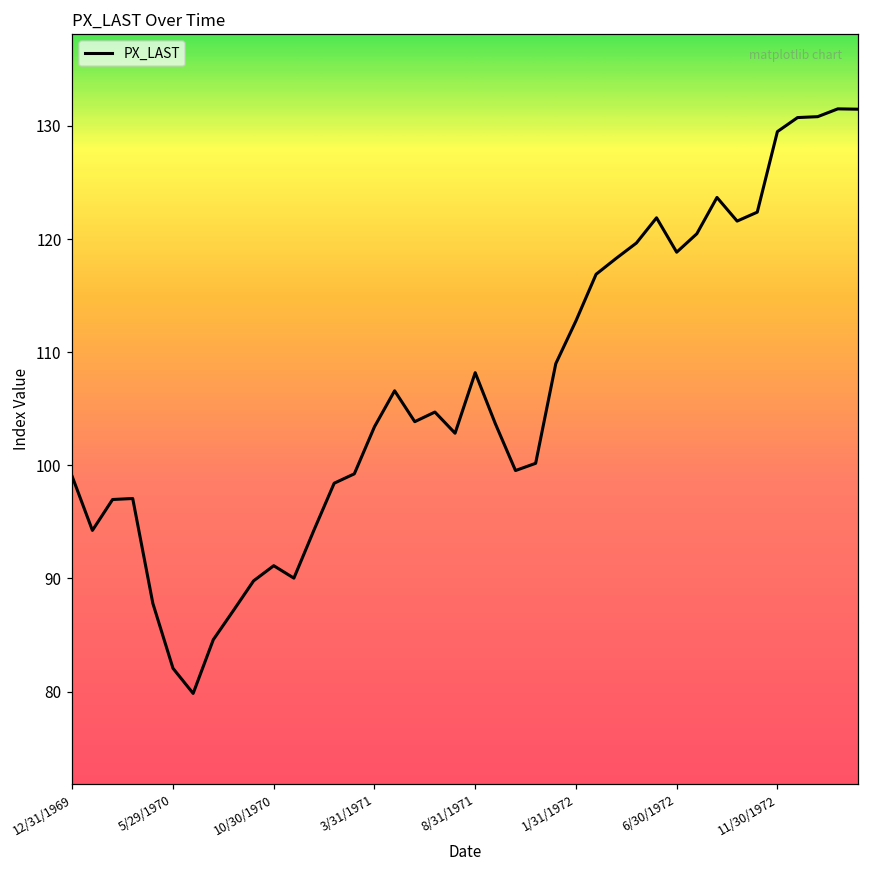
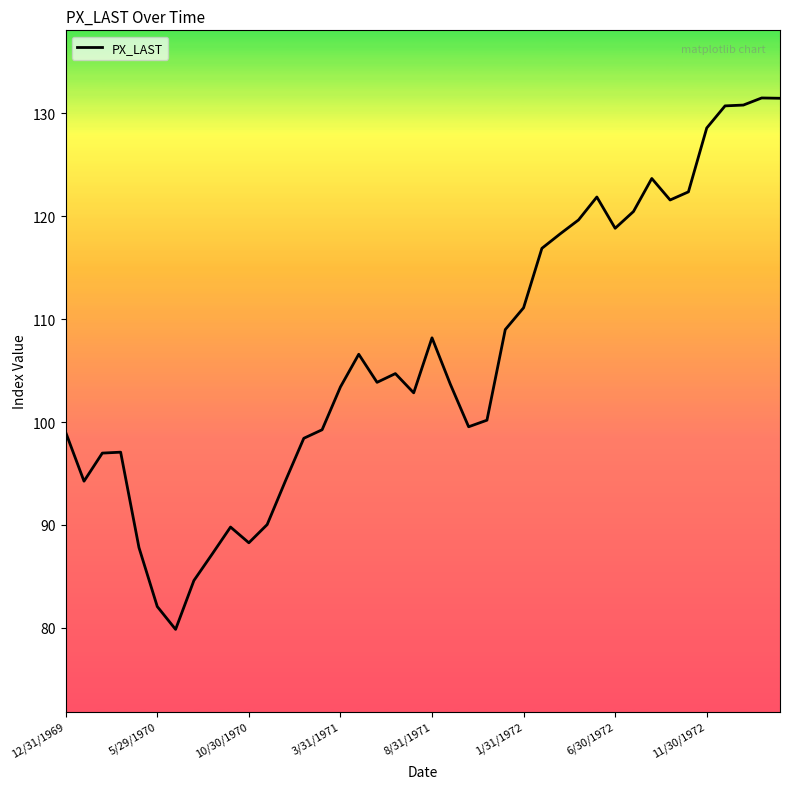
10/30/1970: 91.1 -> 88.3
1/31/1972: 112.8 -> 111.1
11/30/1972: 129.5 -> 128.6
